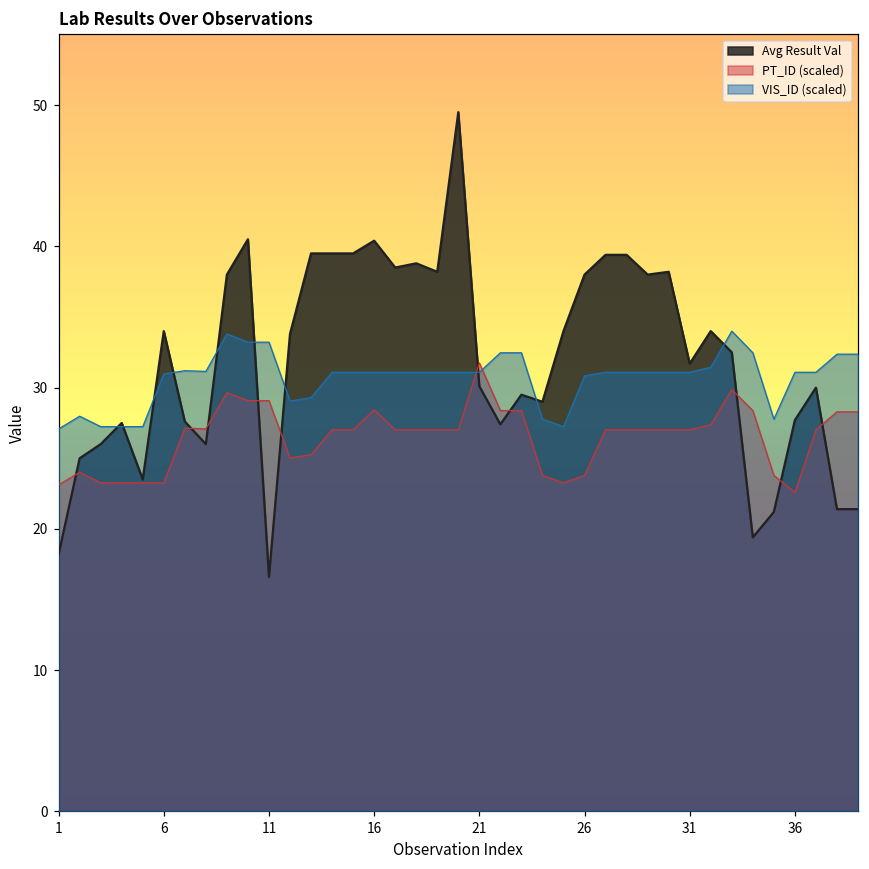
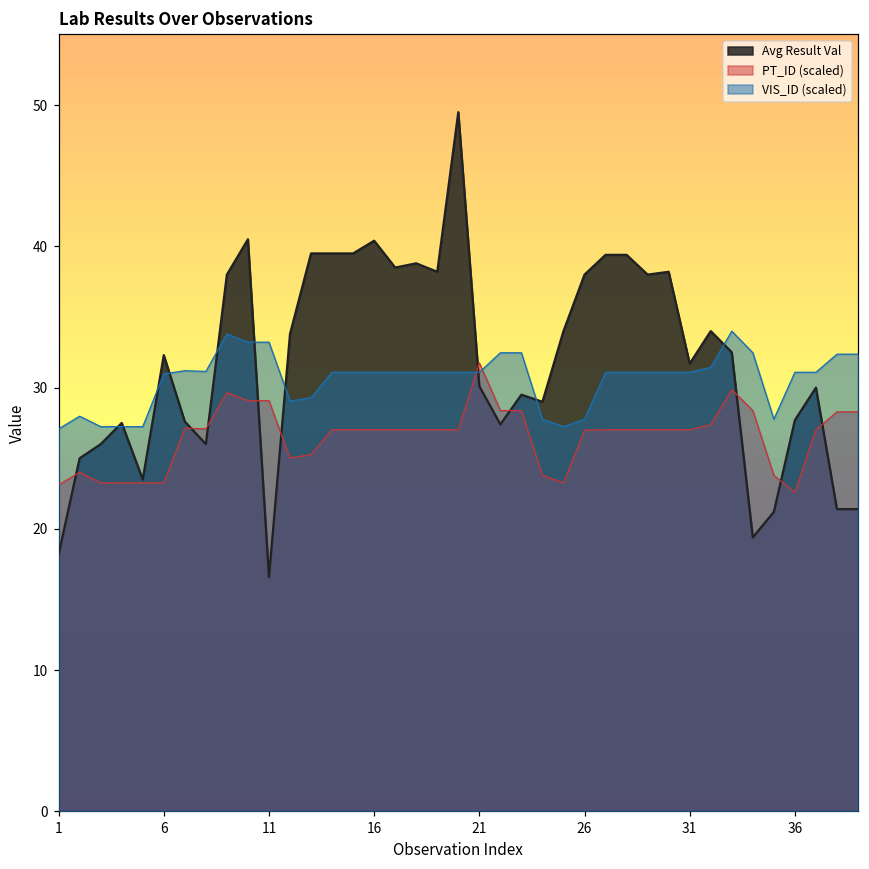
Avg Result Val, 6: 34.0 -> 32.3
PT_ID (scaled), 16: 28.4 -> 27.0
PT_ID (scaled), 26: 23.8 -> 27.0
VIS_ID (scaled), 26: 30.8 -> 27.8
